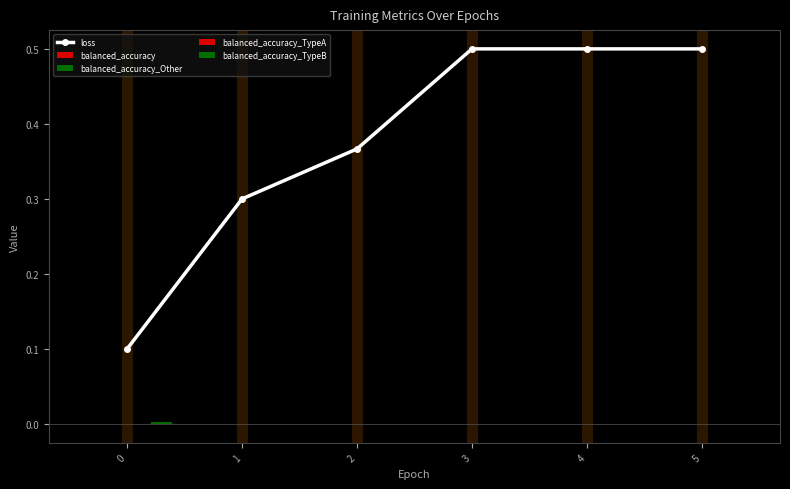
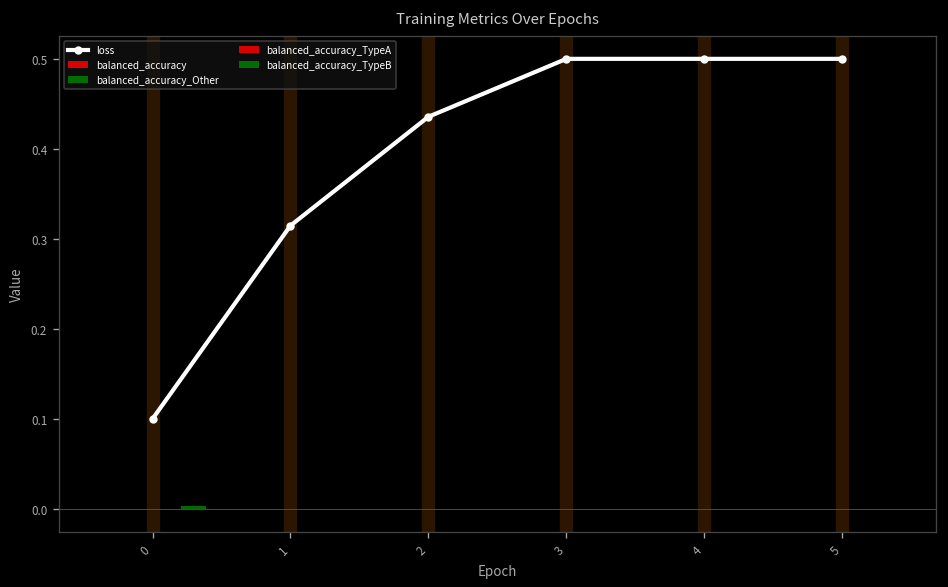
loss, 1: 0.30 -> 0.31
loss, 2: 0.37 -> 0.44
